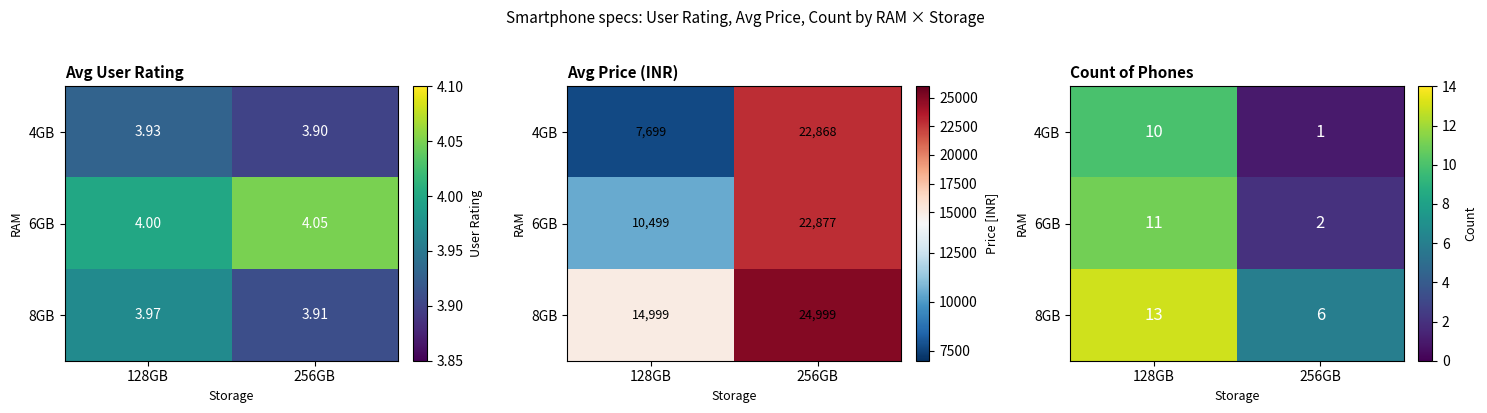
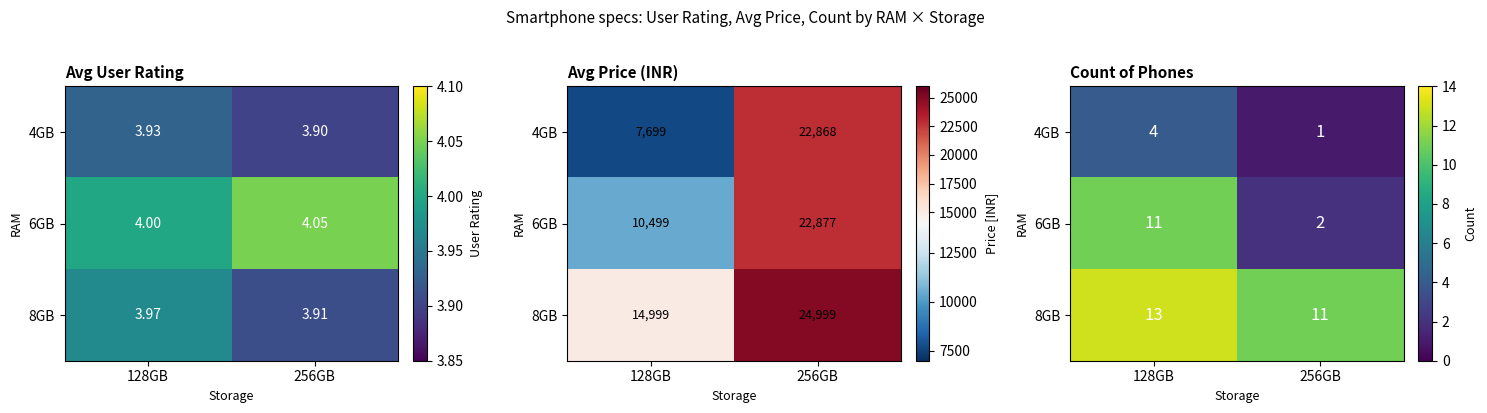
Count of Phones, 4GB, 128GB: 10 -> 4
Count of Phones, 8GB, 256GB: 6 -> 11
